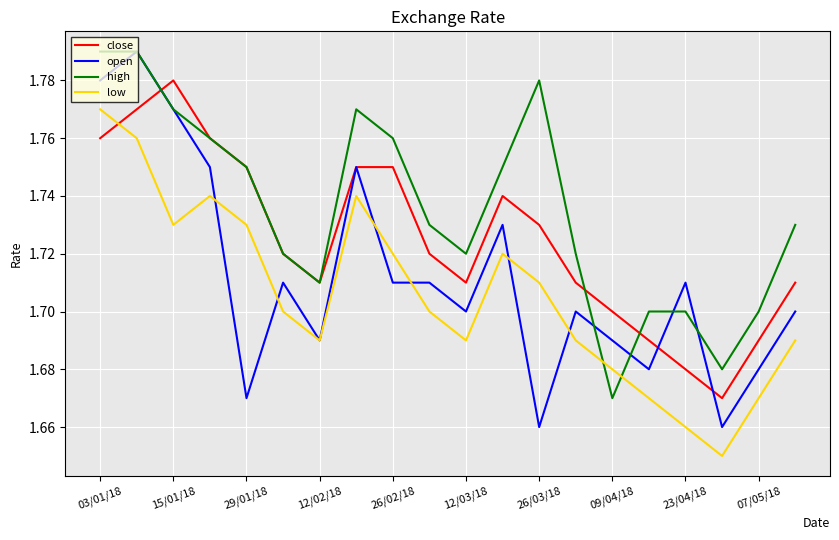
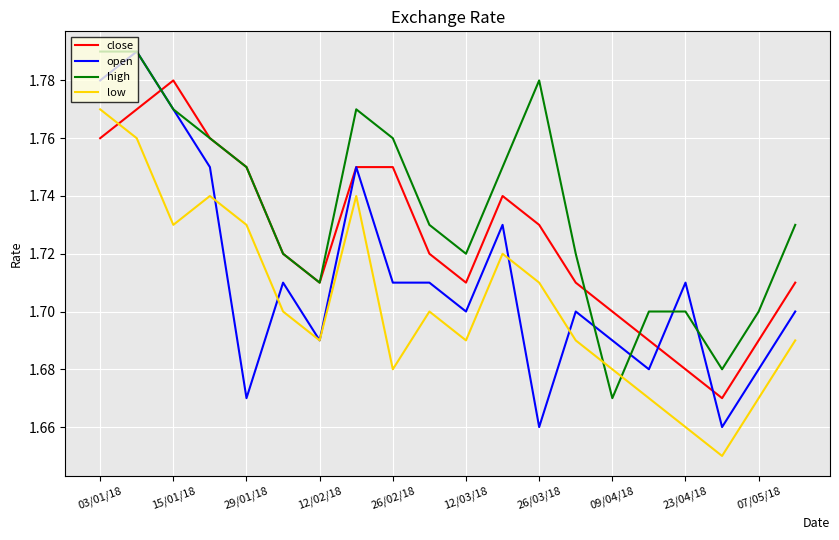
low, 26/02/18: 1.72 -> 1.68
